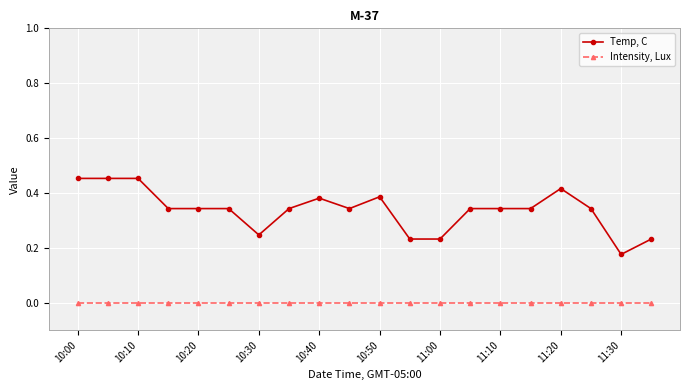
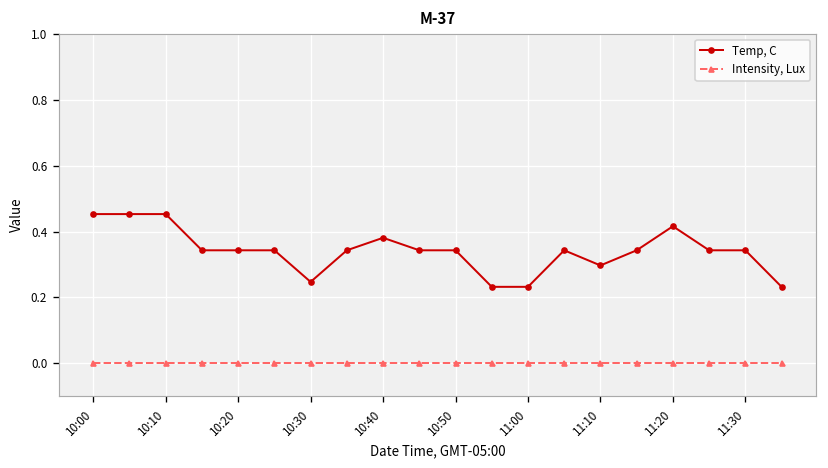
Temp, C, 10:50: 0.39 -> 0.34
Temp, C, 11:10: 0.34 -> 0.30
Temp, C, 11:30: 0.18 -> 0.34
